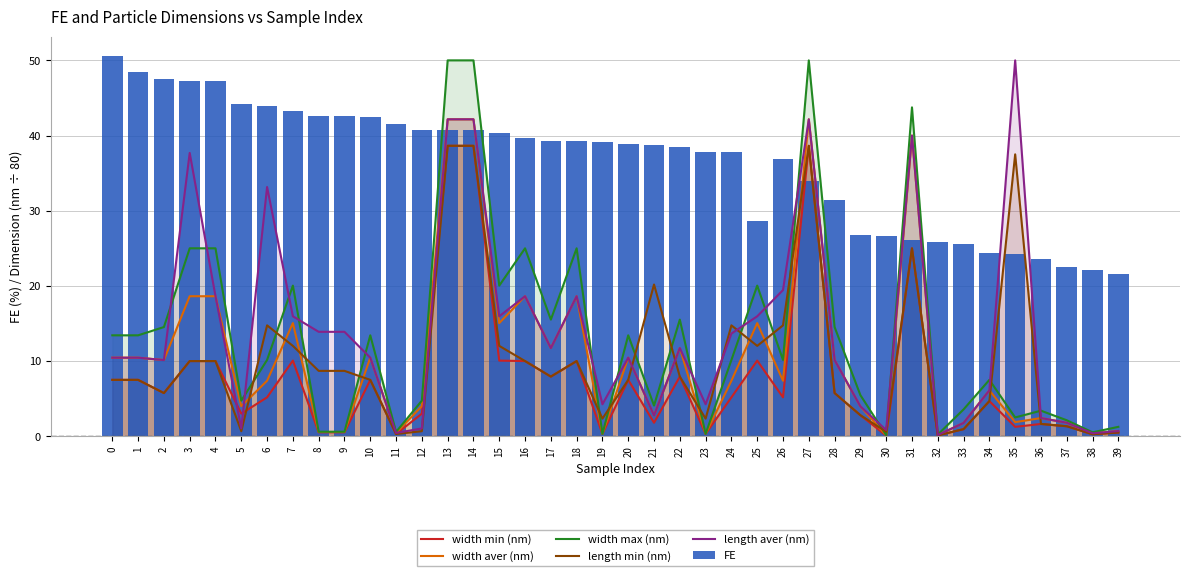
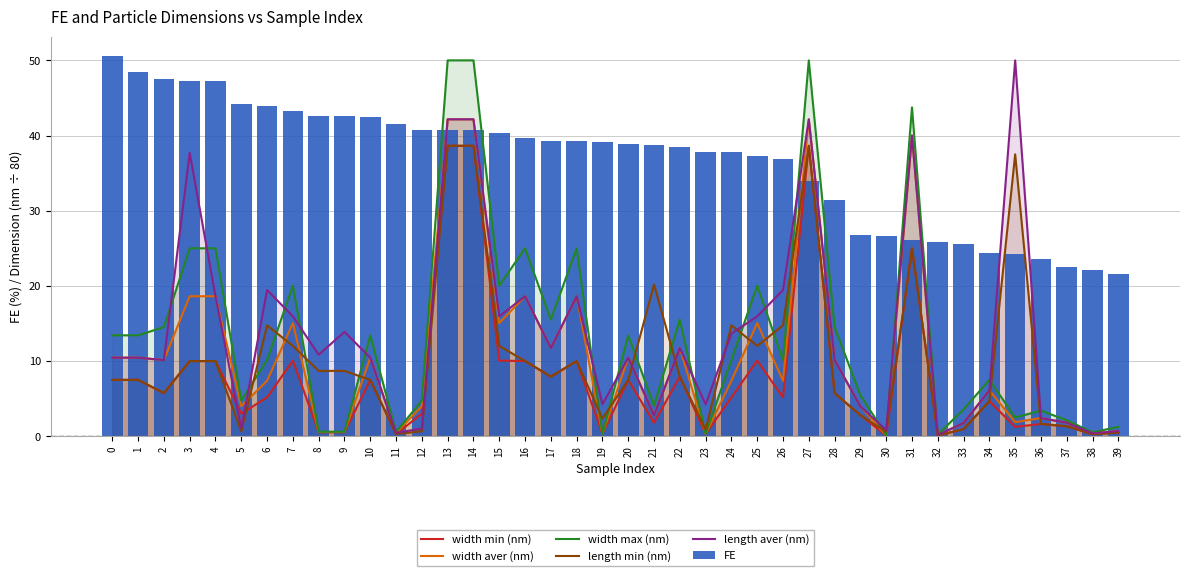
length aver (nm), 6: 33 -> 19
length aver (nm), 8: 14 -> 11
length min (nm), 23: 2 -> 1
FE, 25: 29 -> 37
